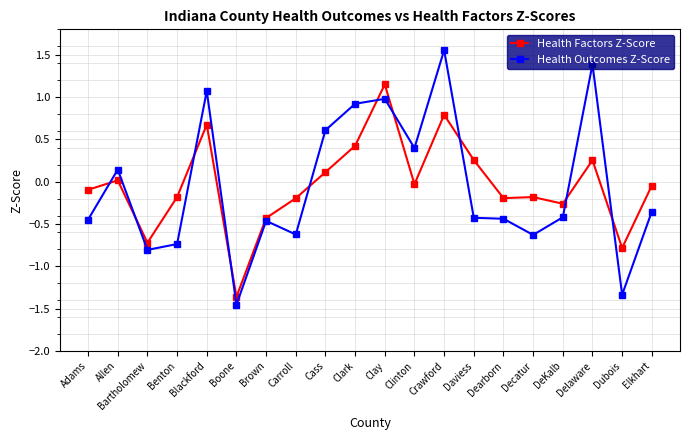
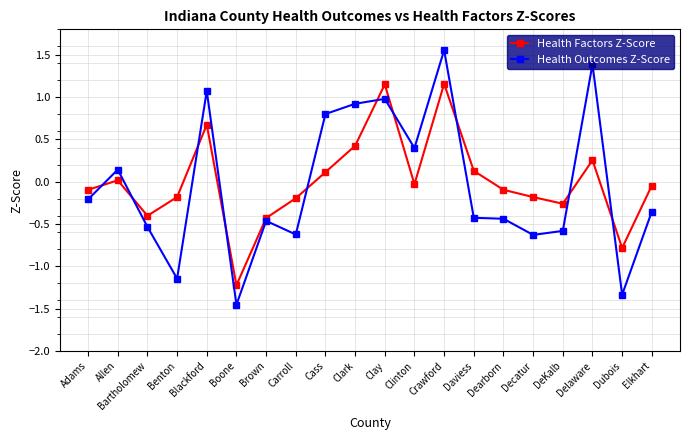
Health Outcomes Z-Score, Adams: -0.4 -> -0.2
Health Factors Z-Score, Bartholomew: -0.7 -> -0.4
Health Outcomes Z-Score, Bartholomew: -0.8 -> -0.5
Health Outcomes Z-Score, Benton: -0.7 -> -1.1
Health Factors Z-Score, Boone: -1.4 -> -1.2
Health Outcomes Z-Score, Cass: 0.6 -> 0.8
Health Factors Z-Score, Crawford: 0.8 -> 1.2
Health Factors Z-Score, Daviess: 0.3 -> 0.1
Health Factors Z-Score, Dearborn: -0.2 -> -0.1
Health Outcomes Z-Score, DeKalb: -0.4 -> -0.6
